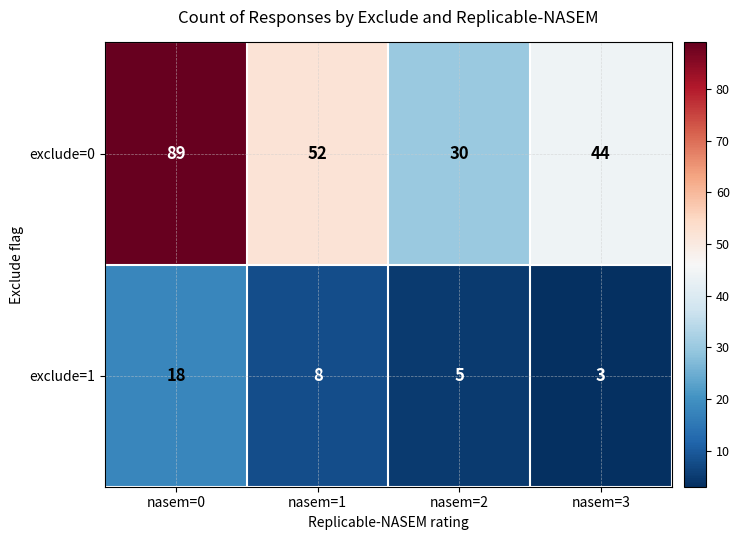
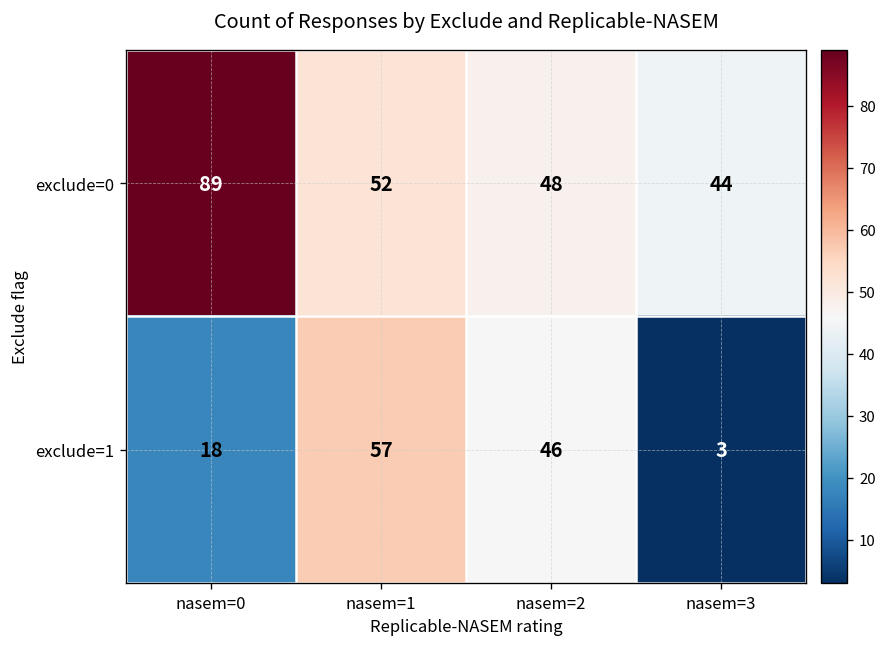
exclude=0, nasem=2: 30 -> 48
exclude=1, nasem=1: 8 -> 57
exclude=1, nasem=2: 5 -> 46
